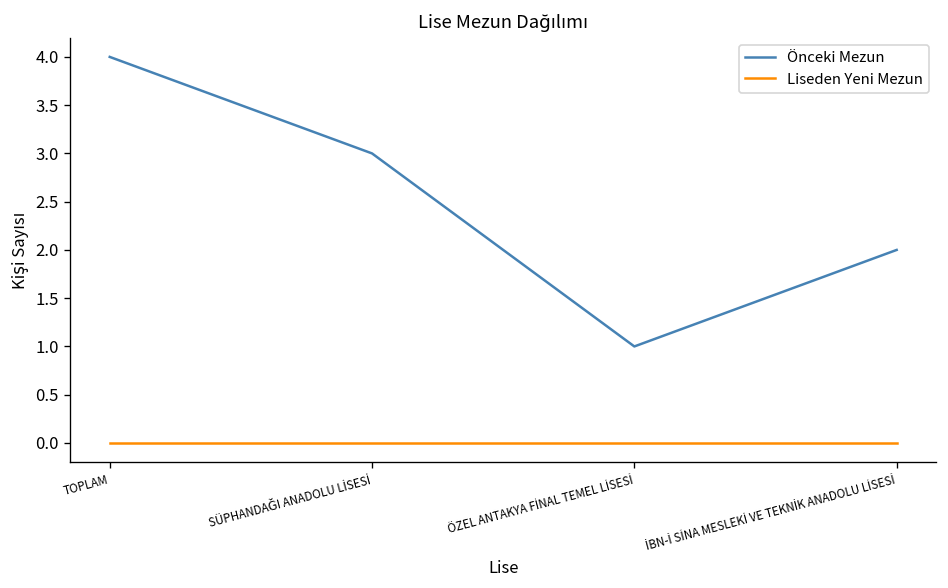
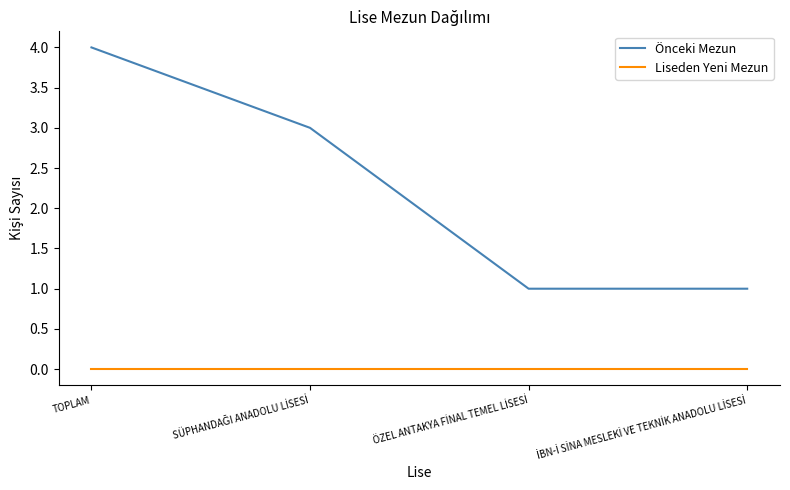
Önceki Mezun, İBN-İ SİNA MESLEKİ VE TEKNİK ANADOLU LİSESİ: 2 -> 1
